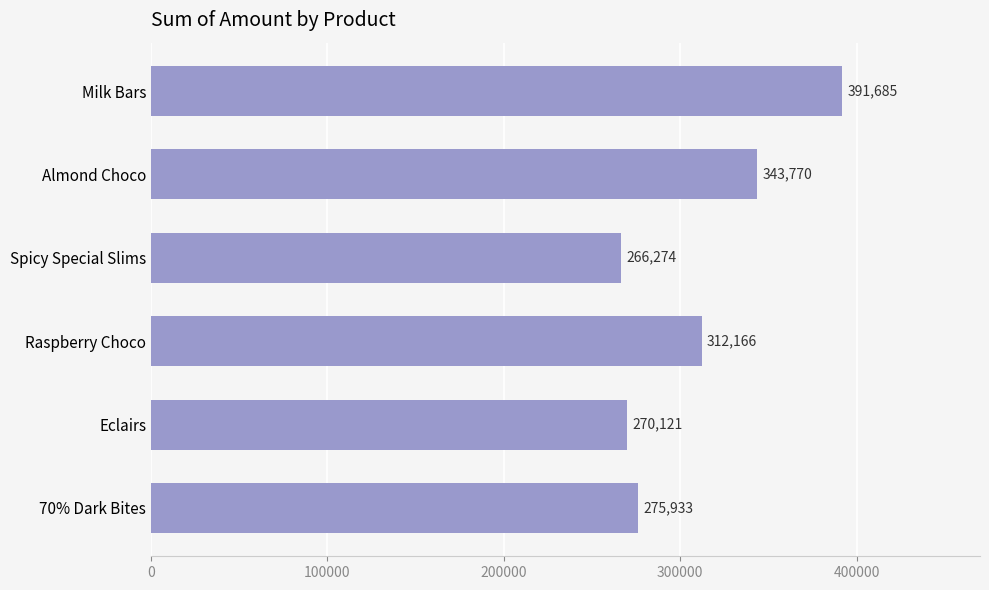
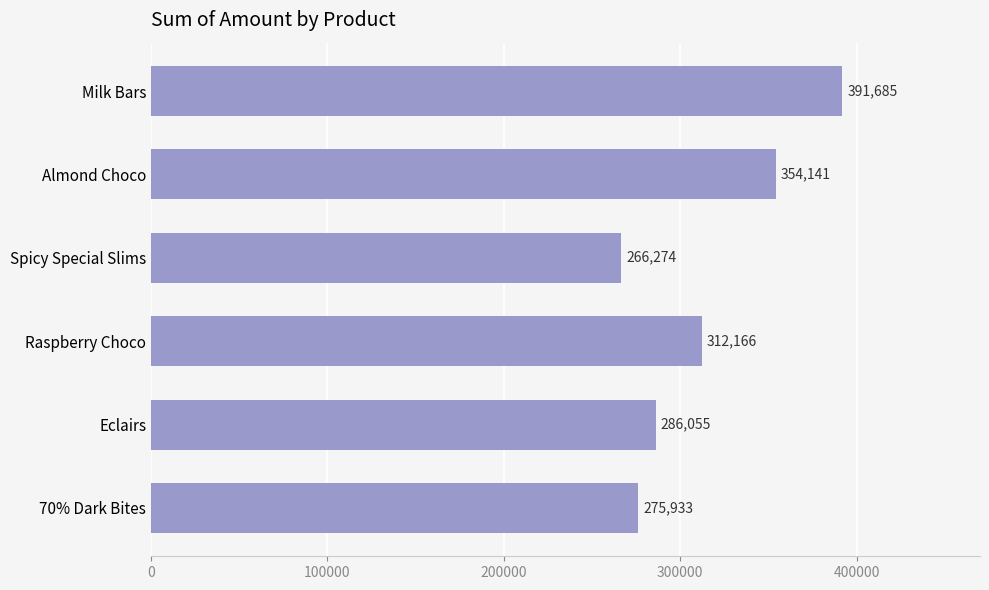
Almond Choco: 343,770 -> 354,141
Eclairs: 270,121 -> 286,055
